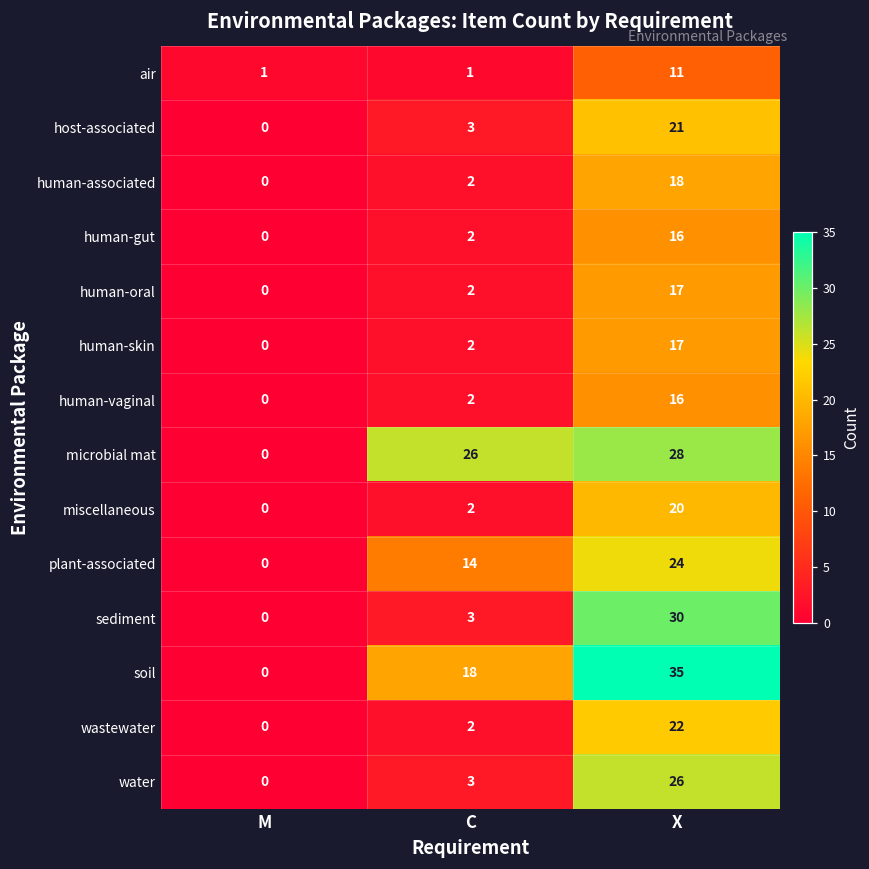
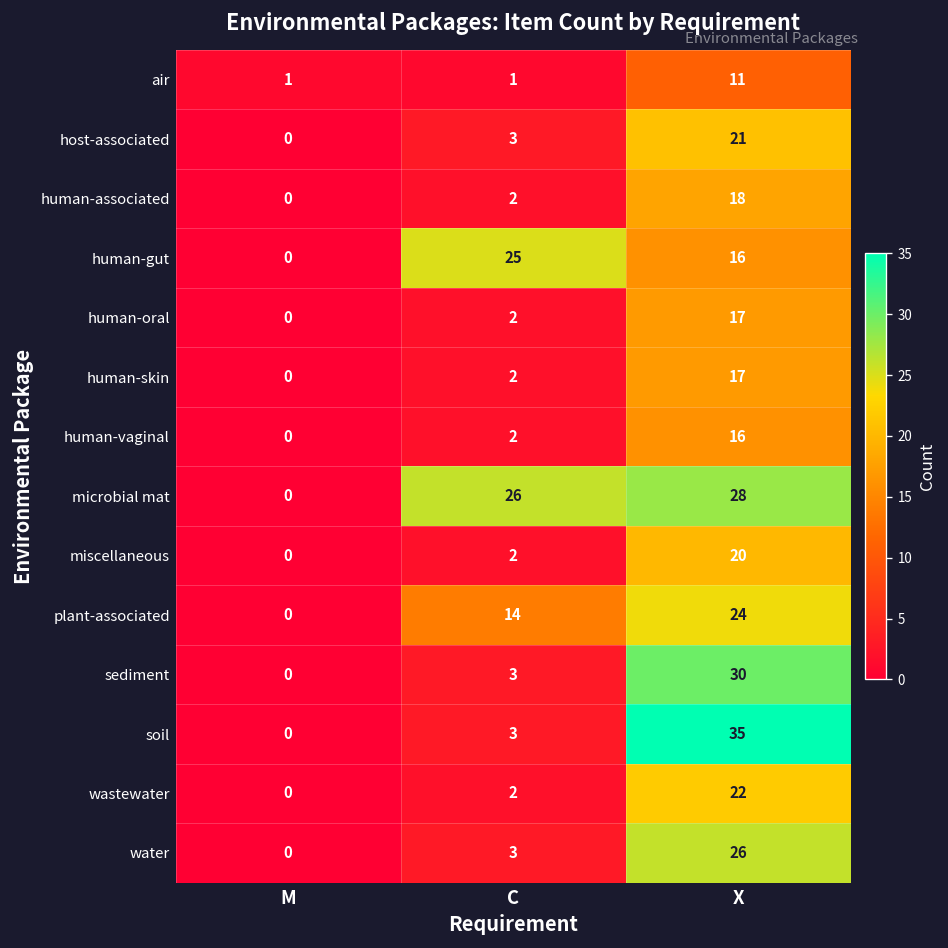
human-gut, C: 2 -> 25
soil, C: 18 -> 3
